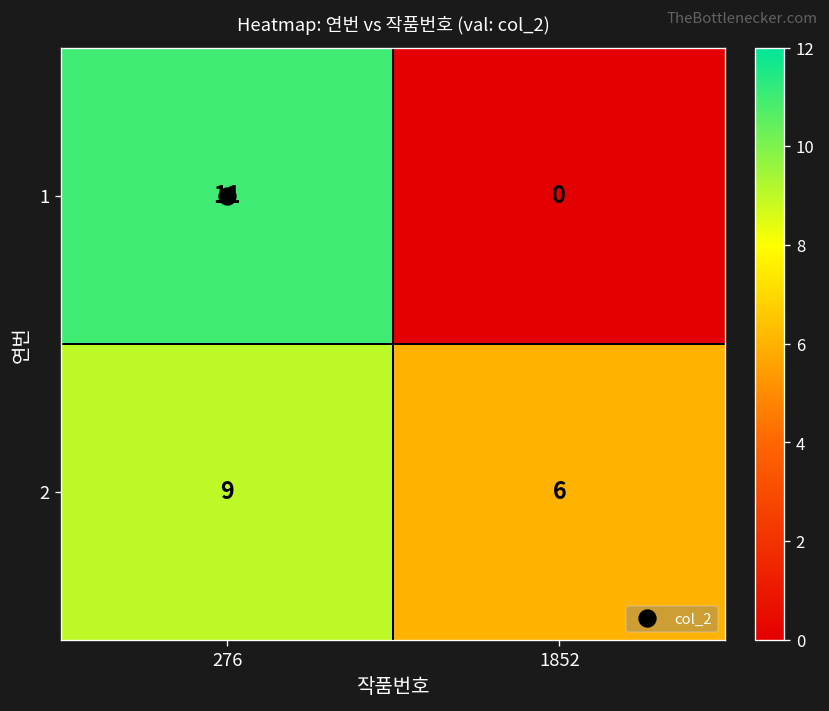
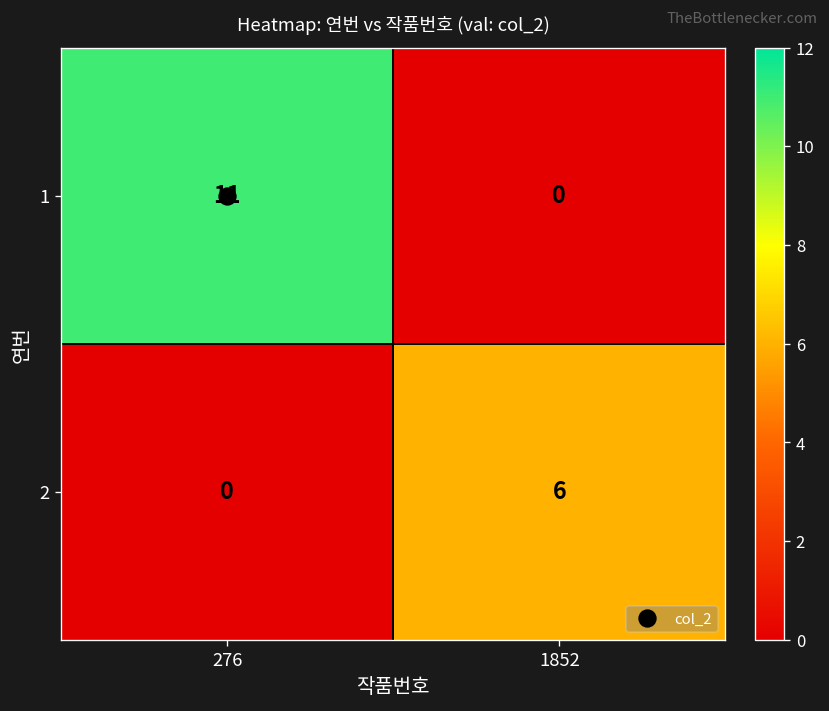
2, 276: 9 -> 0
